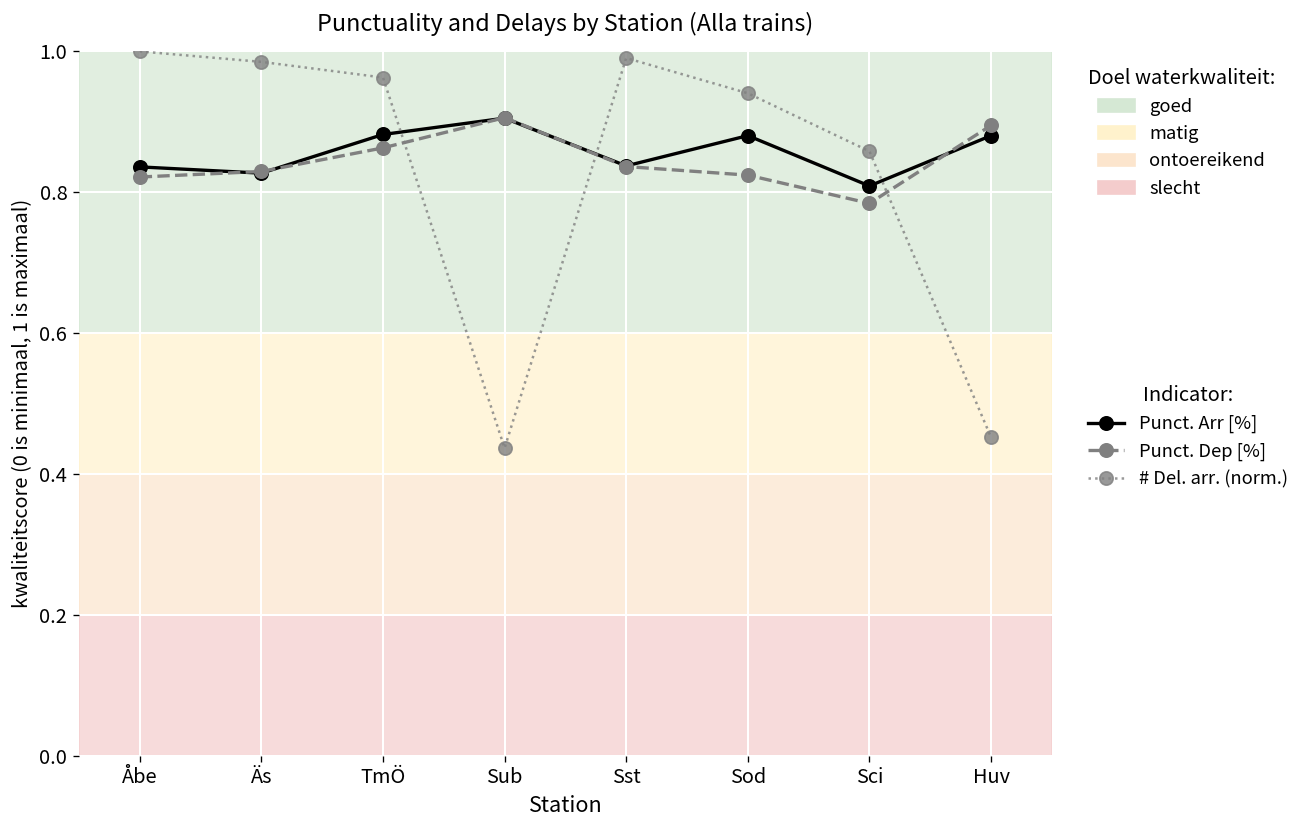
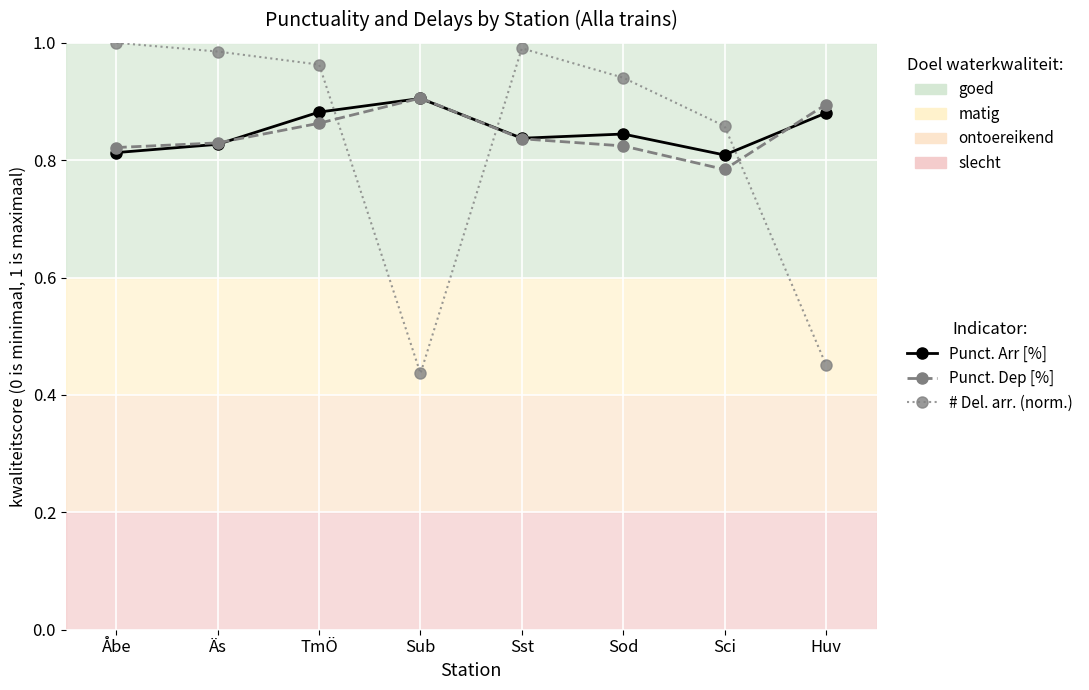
Punct. Arr [%], Åbe: 0.84 -> 0.81
Punct. Arr [%], Sod: 0.88 -> 0.84
